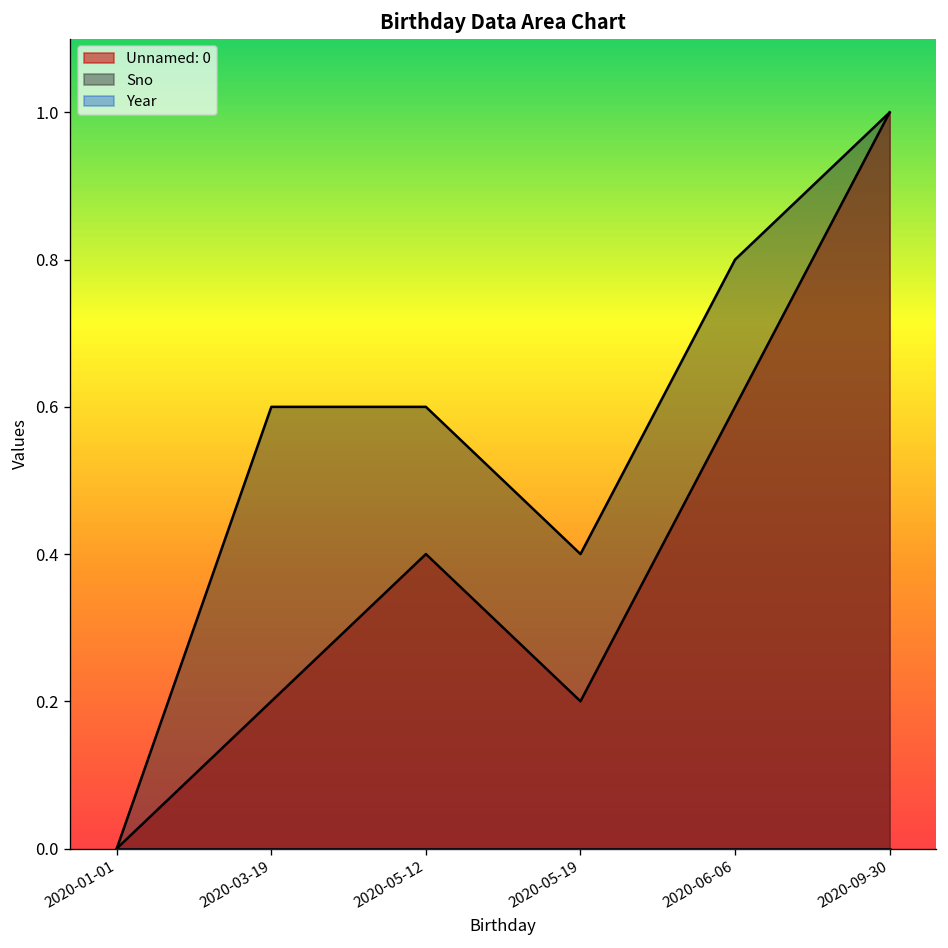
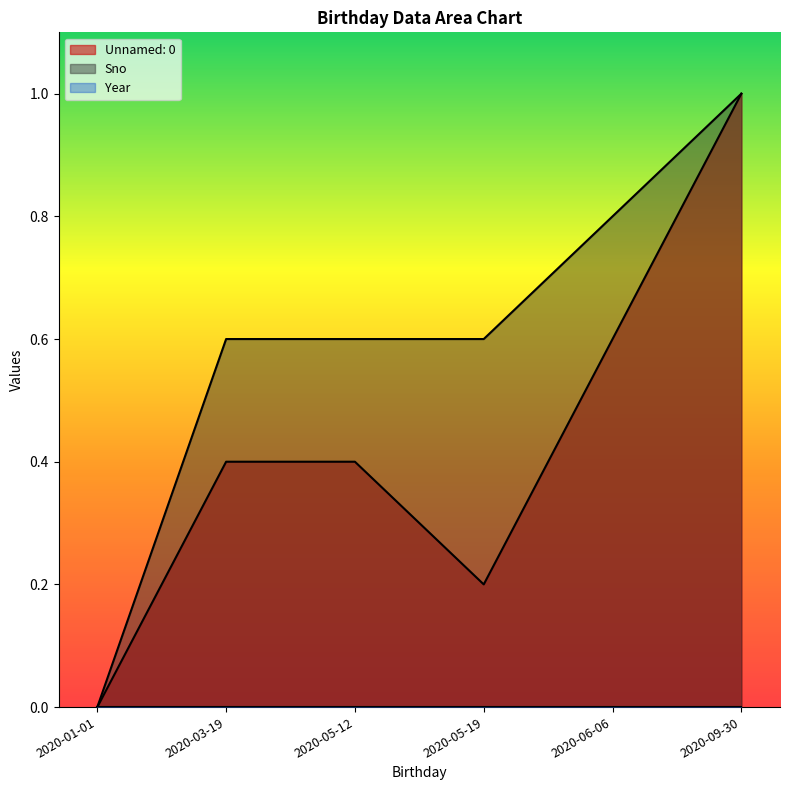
Unnamed: 0, 2020-03-19: 0.20 -> 0.40
Sno, 2020-05-19: 0.40 -> 0.60
